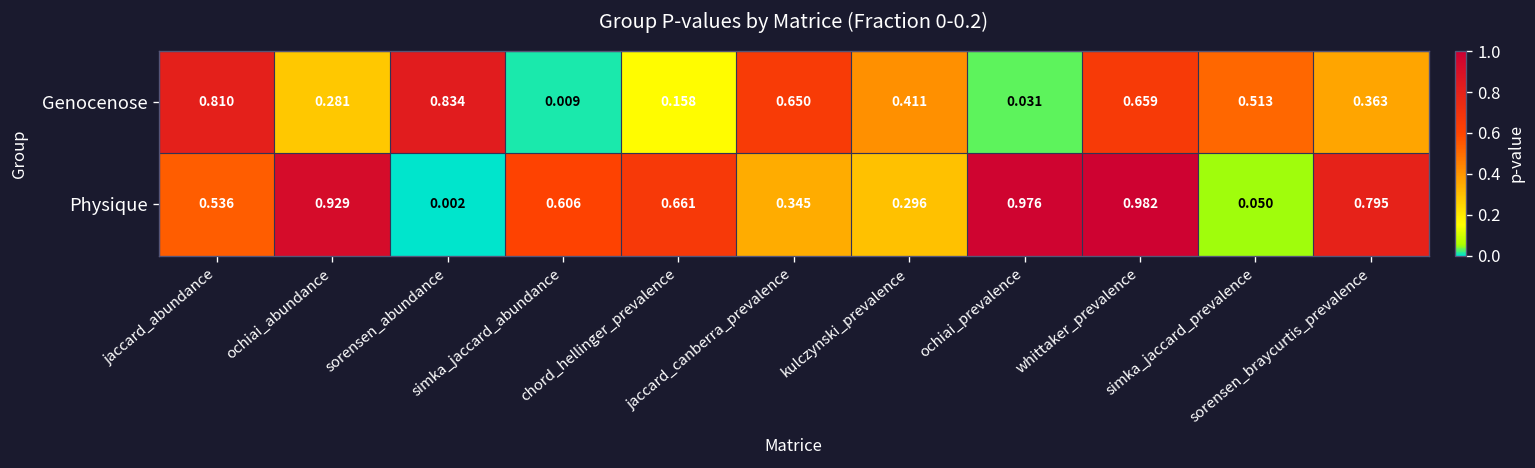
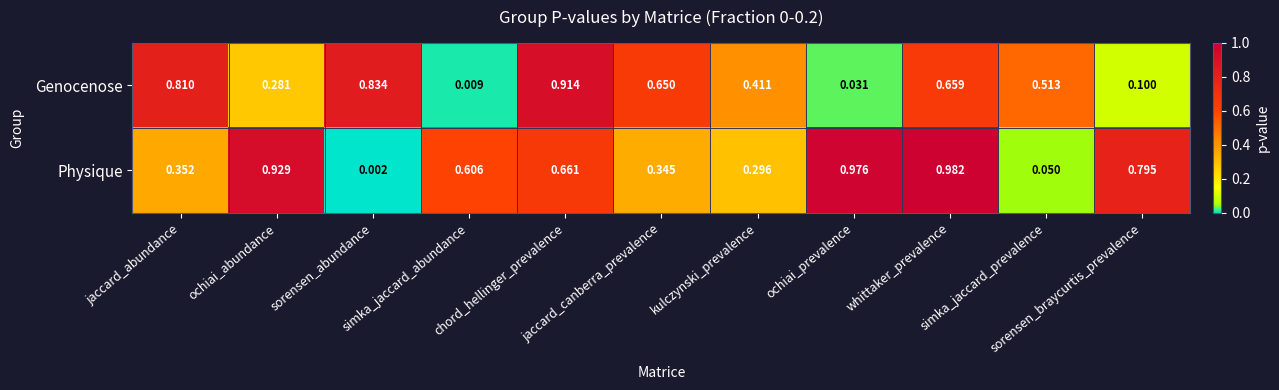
Genocenose, chord_hellinger_prevalence: 0.158 -> 0.914
Genocenose, sorensen_braycurtis_prevalence: 0.363 -> 0.100
Physique, jaccard_abundance: 0.536 -> 0.352
